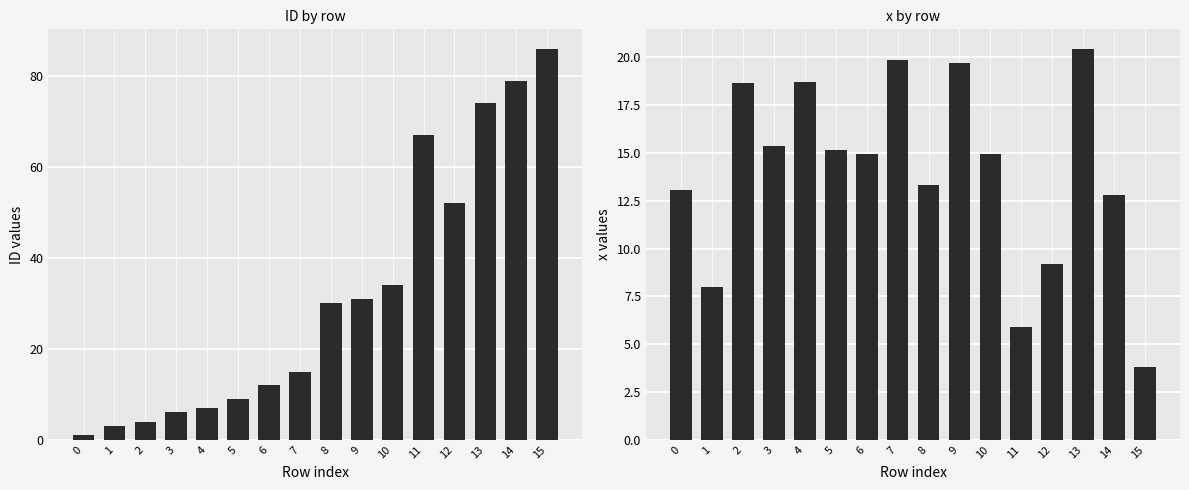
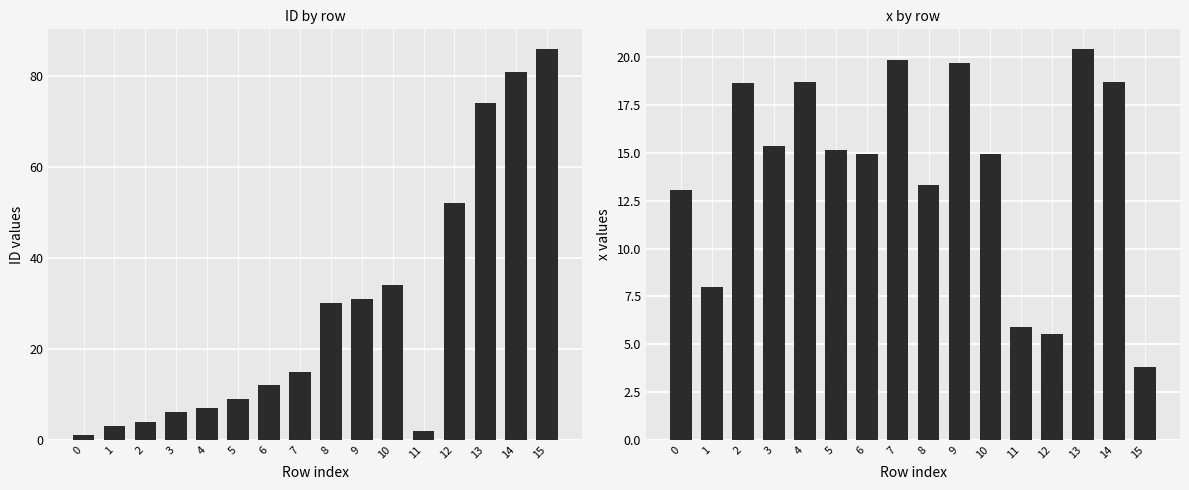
ID by row, 11: 67 -> 2
ID by row, 14: 79 -> 81
x by row, 12: 9.2 -> 5.5
x by row, 14: 12.8 -> 18.7
